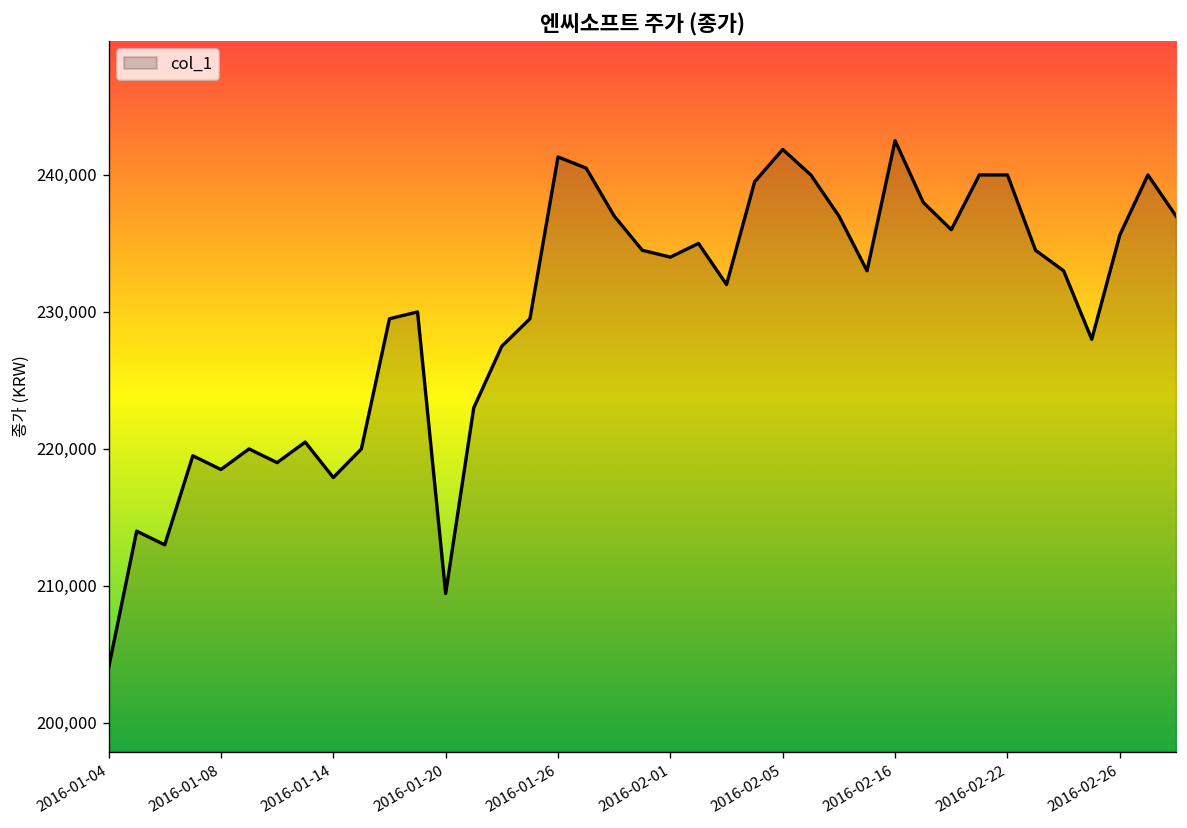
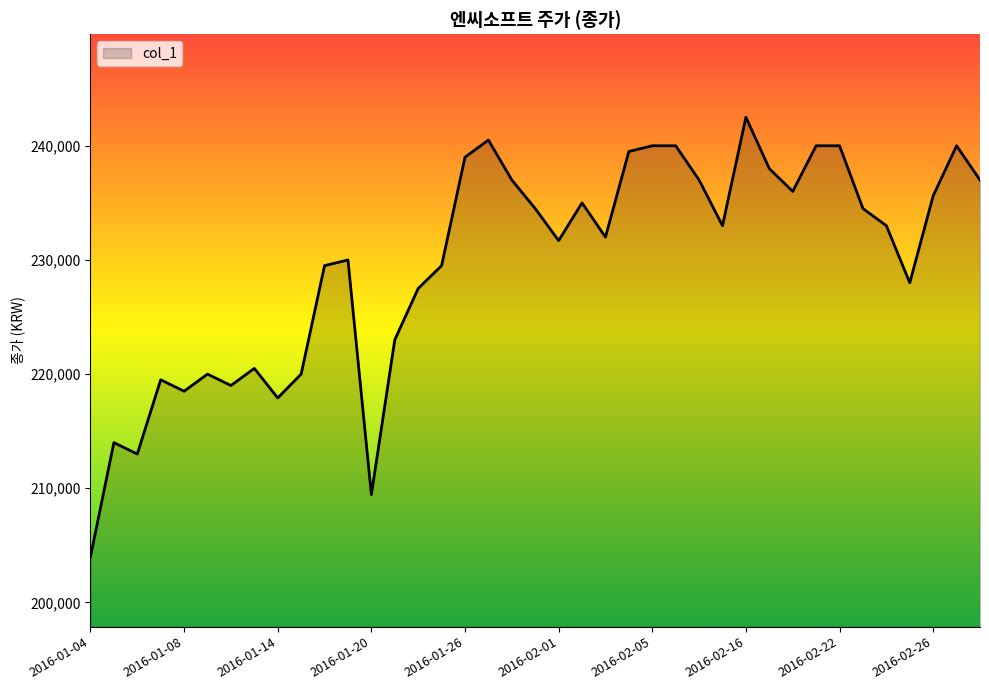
2016-01-26: 241,300 -> 239,000
2016-02-01: 234,000 -> 231,700
2016-02-05: 241,900 -> 240,000
